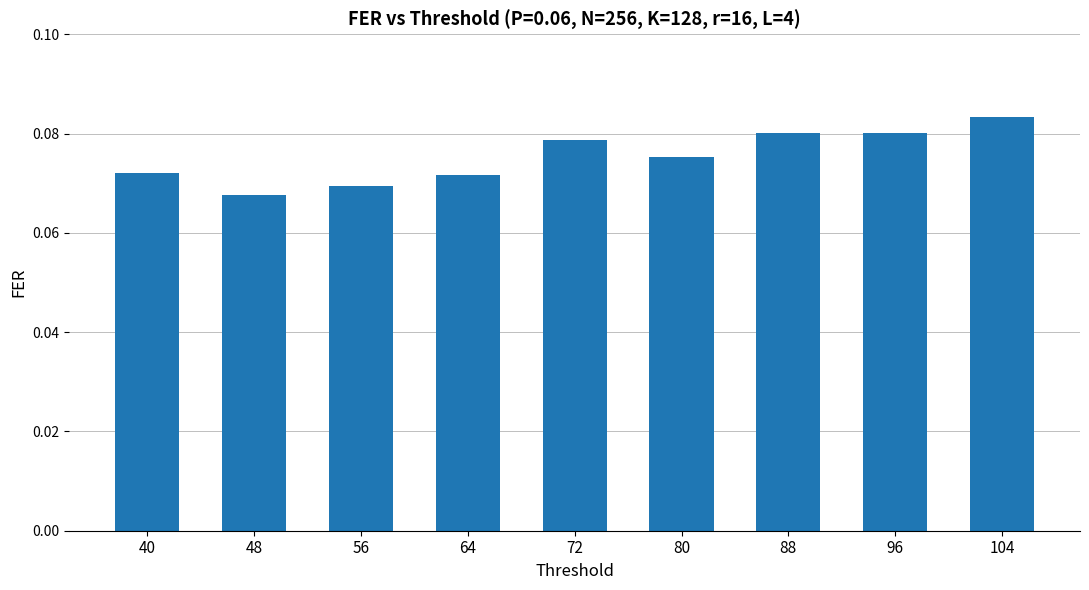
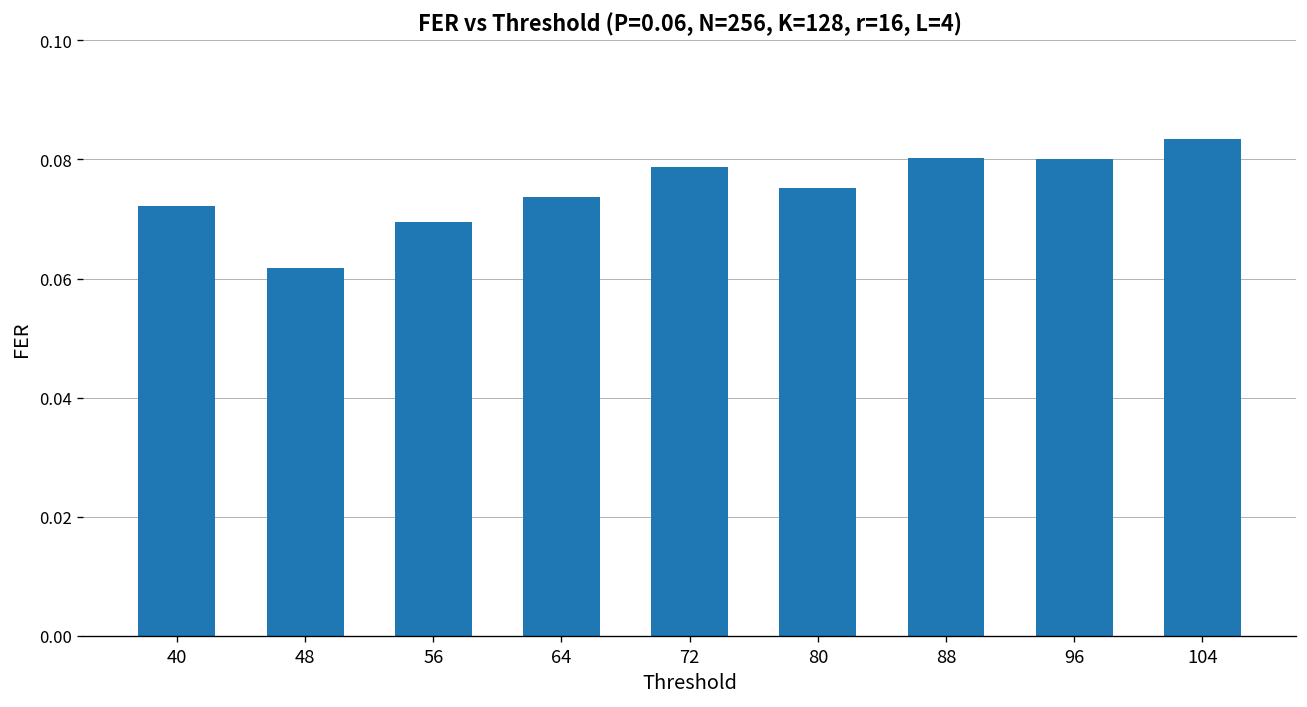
48: 0.068 -> 0.062
64: 0.072 -> 0.074
